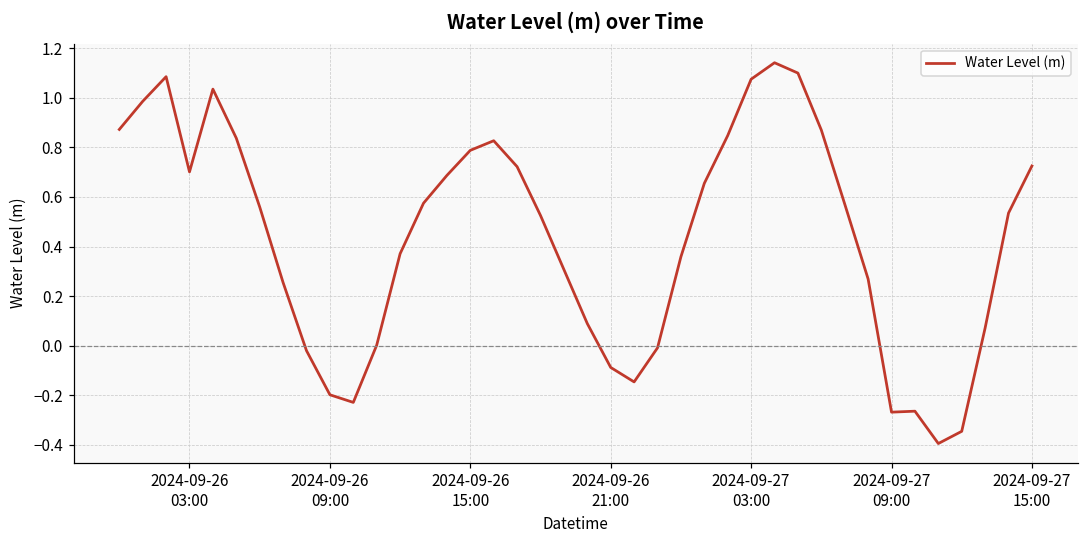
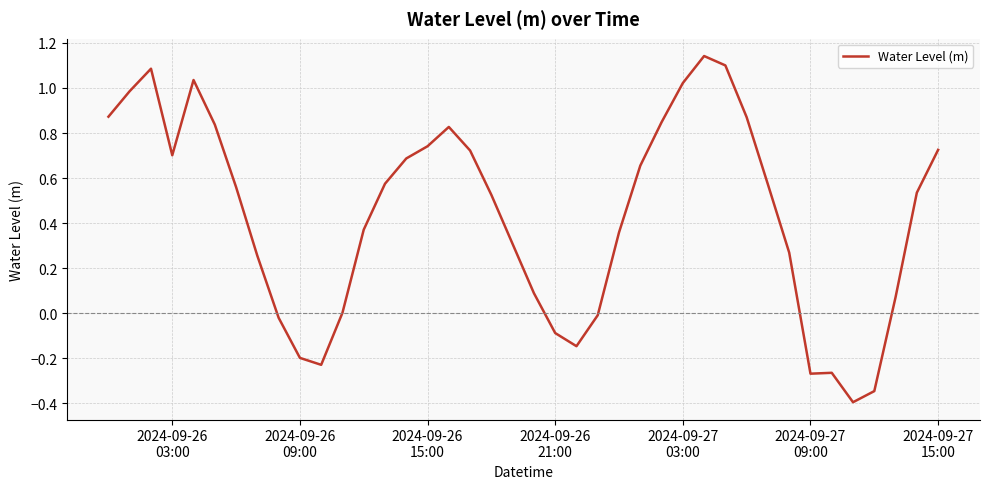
2024-09-26 15:00: 0.79 -> 0.74
2024-09-27 03:00: 1.08 -> 1.02
